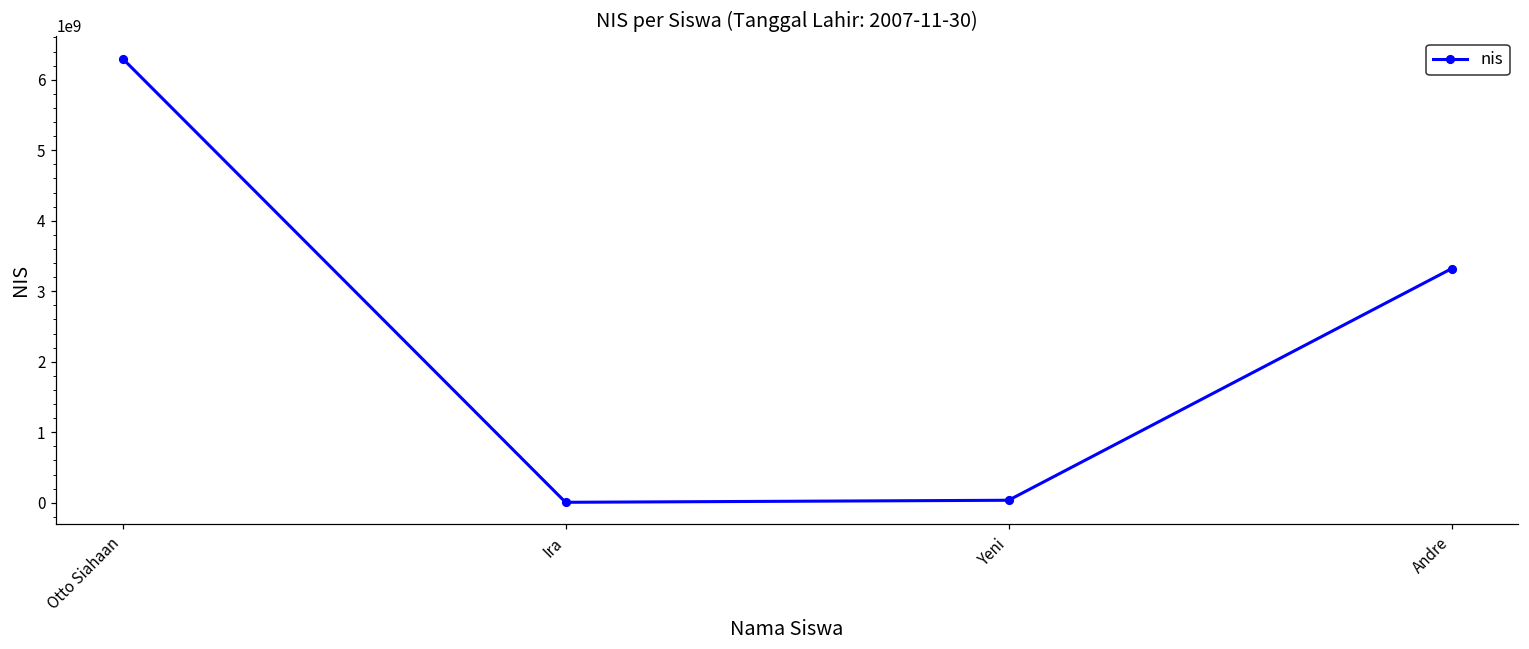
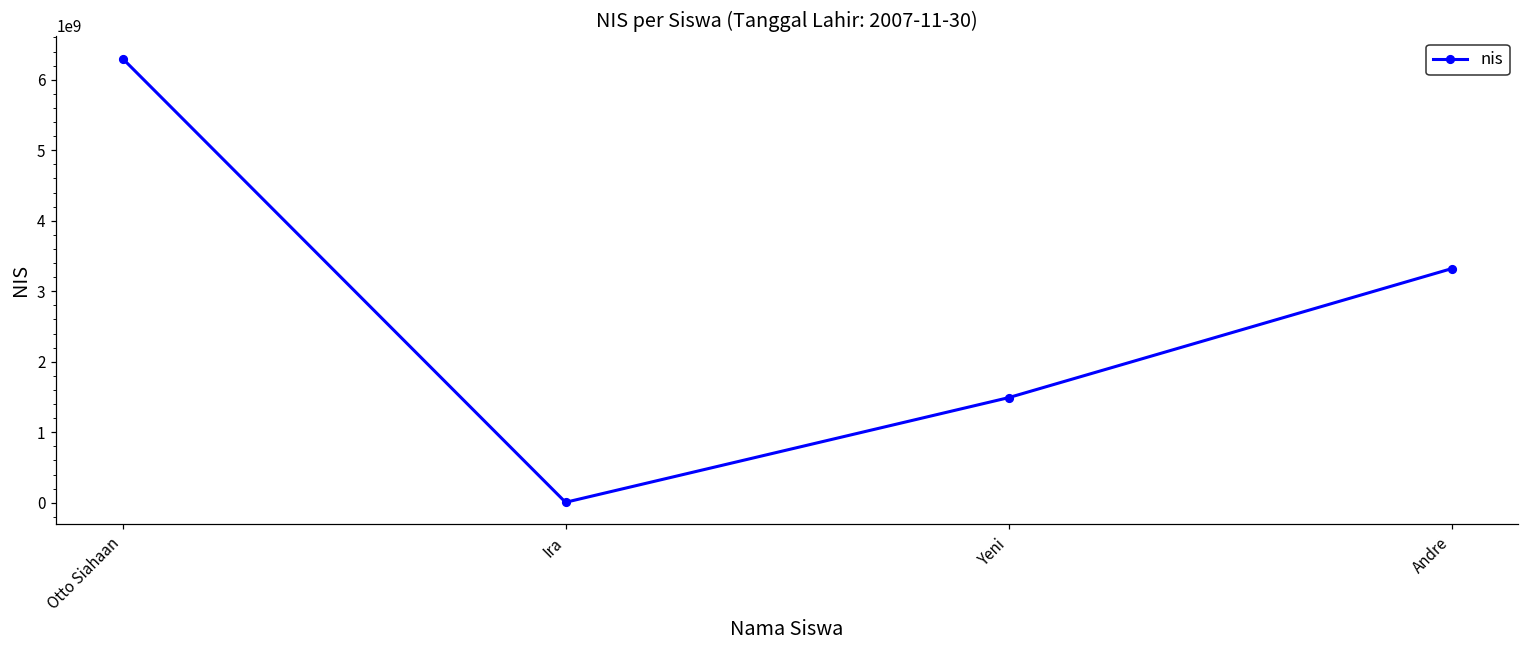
Yeni: 0 -> 1500000000
